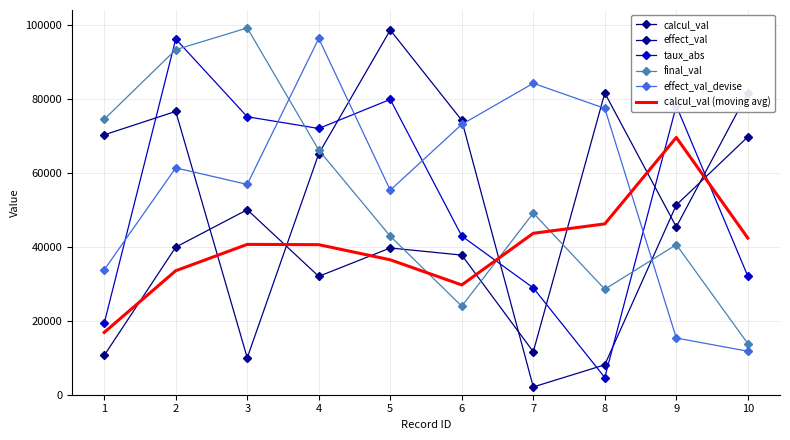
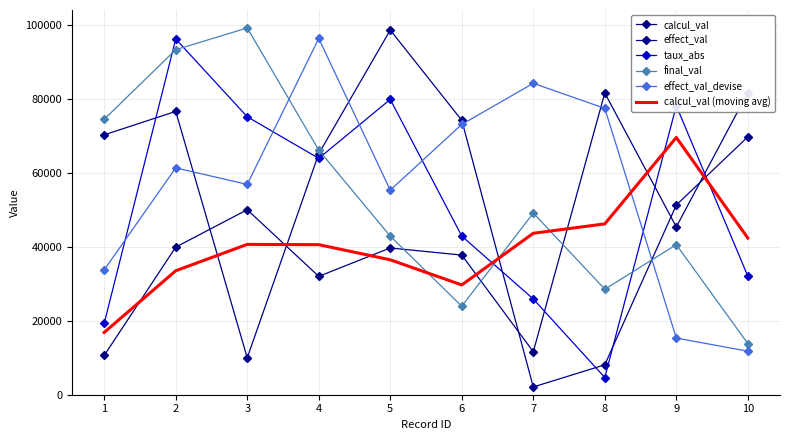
taux_abs, 4: 72000 -> 64000
taux_abs, 7: 29000 -> 26000
